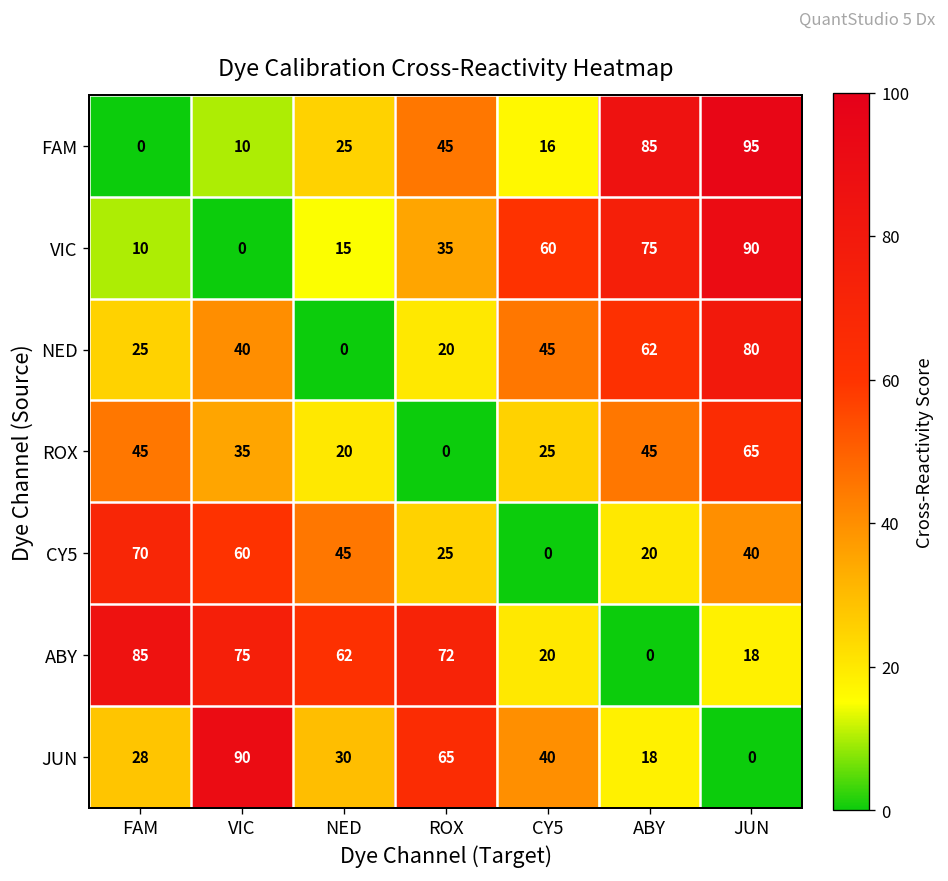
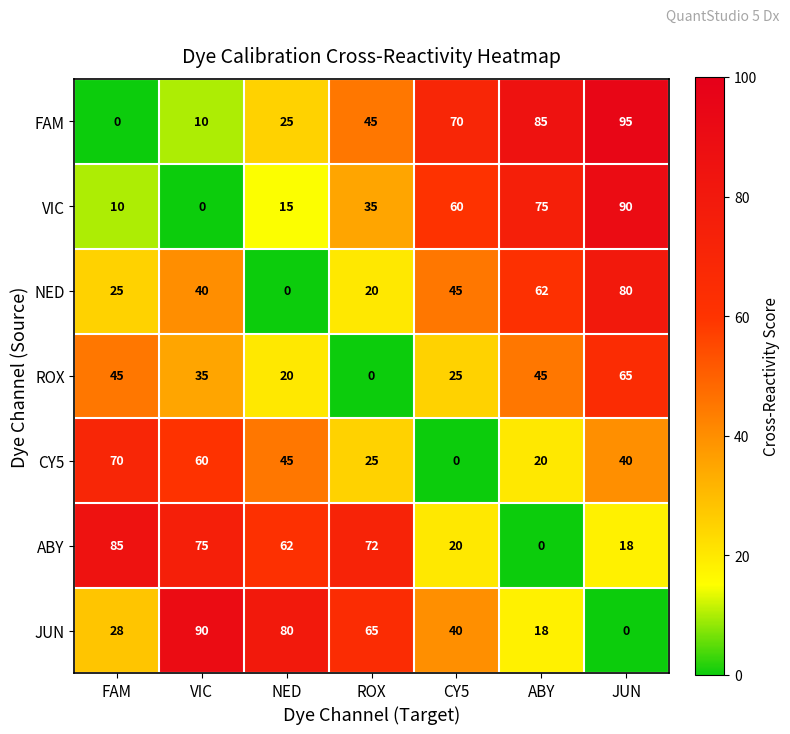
FAM, CY5: 16 -> 70
JUN, NED: 30 -> 80
